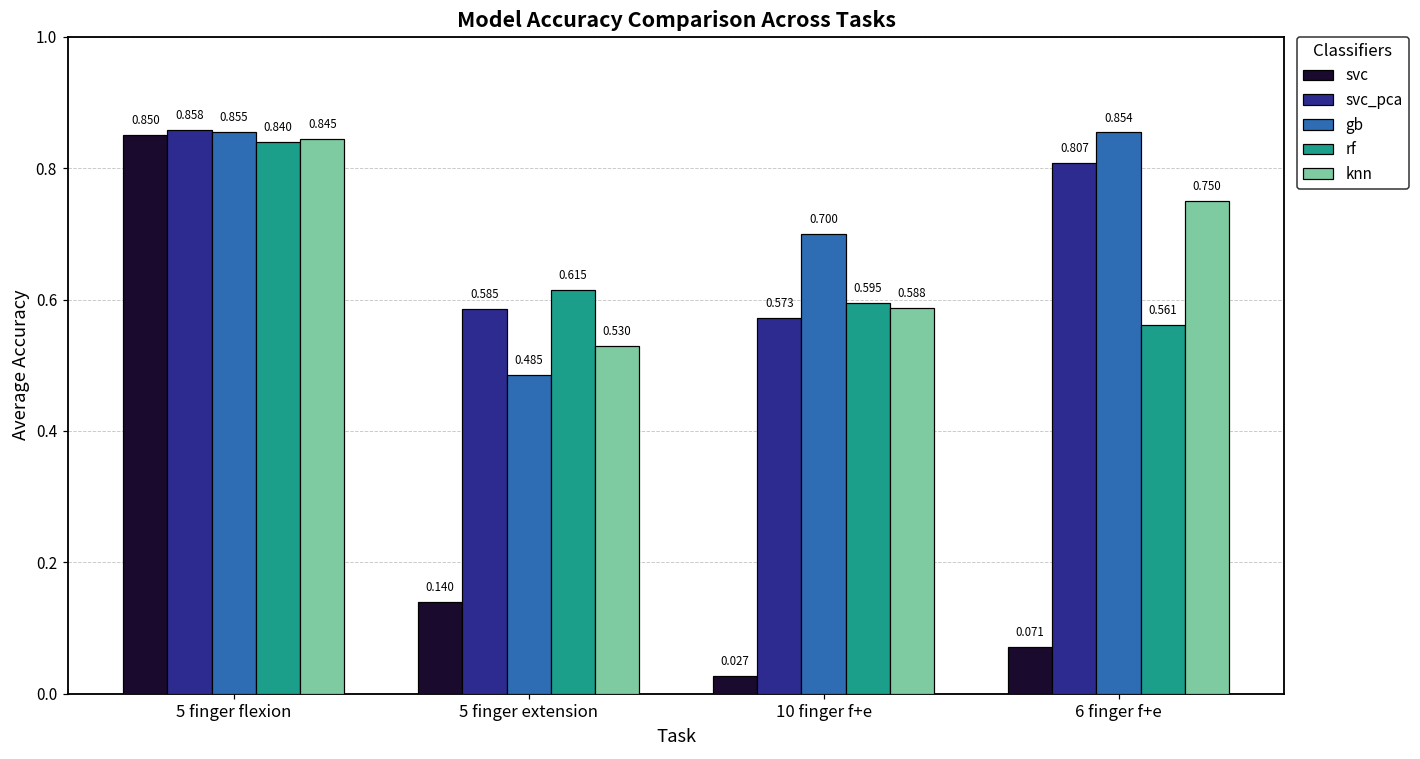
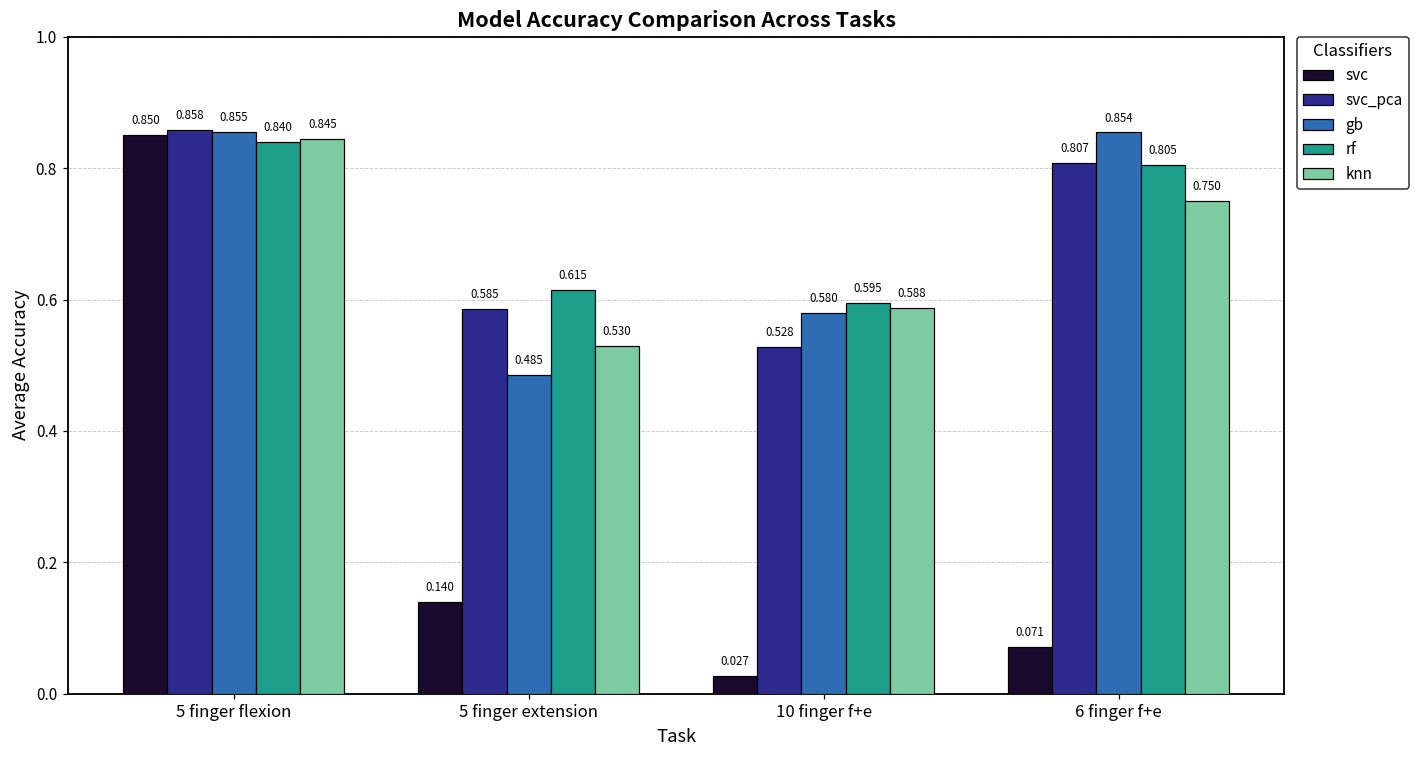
svc_pca, 10 finger f+e: 0.573 -> 0.528
gb, 10 finger f+e: 0.700 -> 0.580
rf, 6 finger f+e: 0.561 -> 0.805
